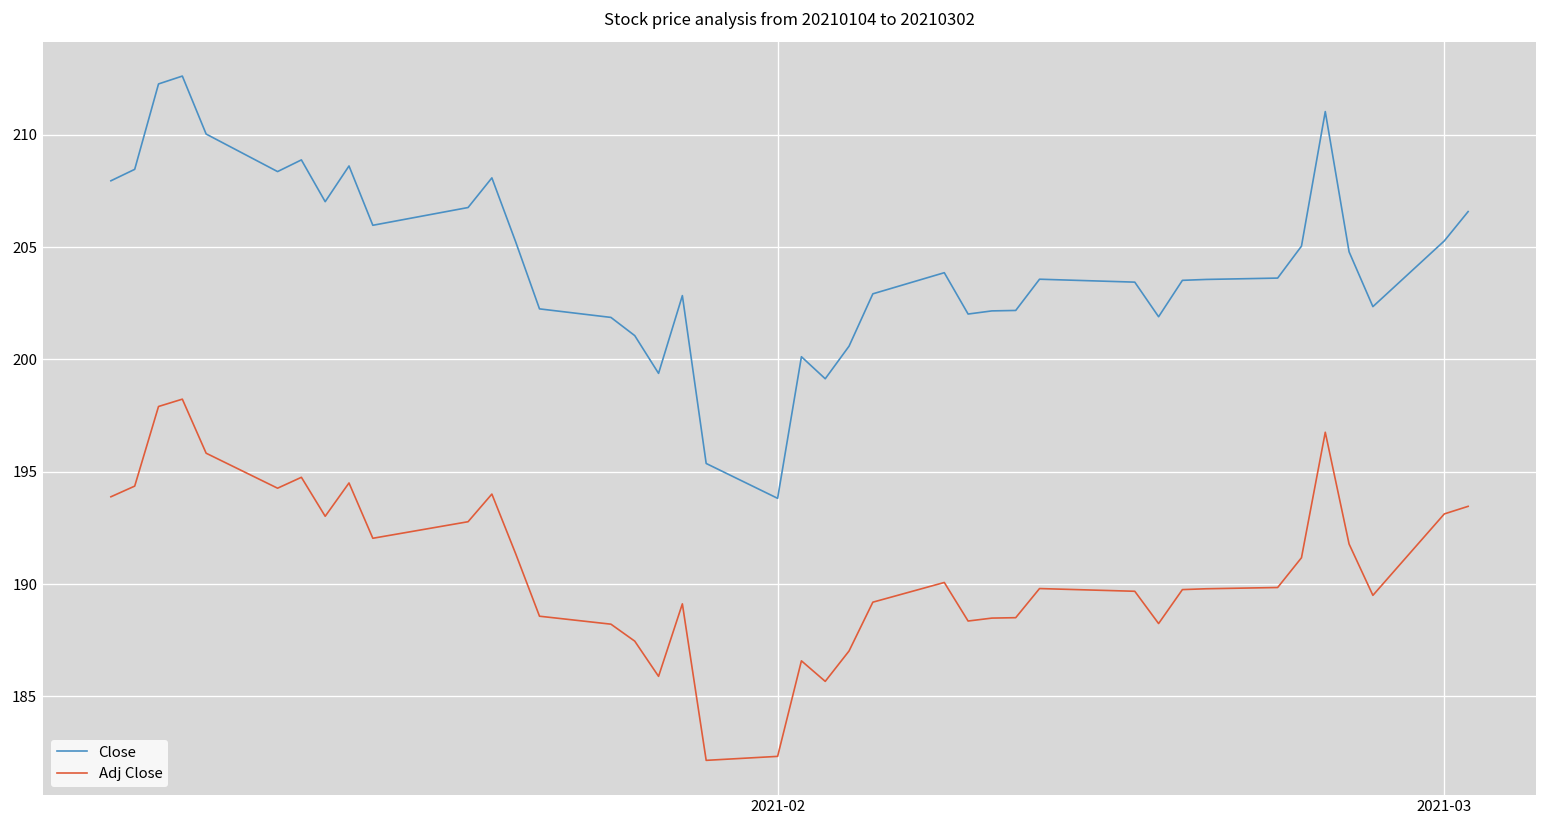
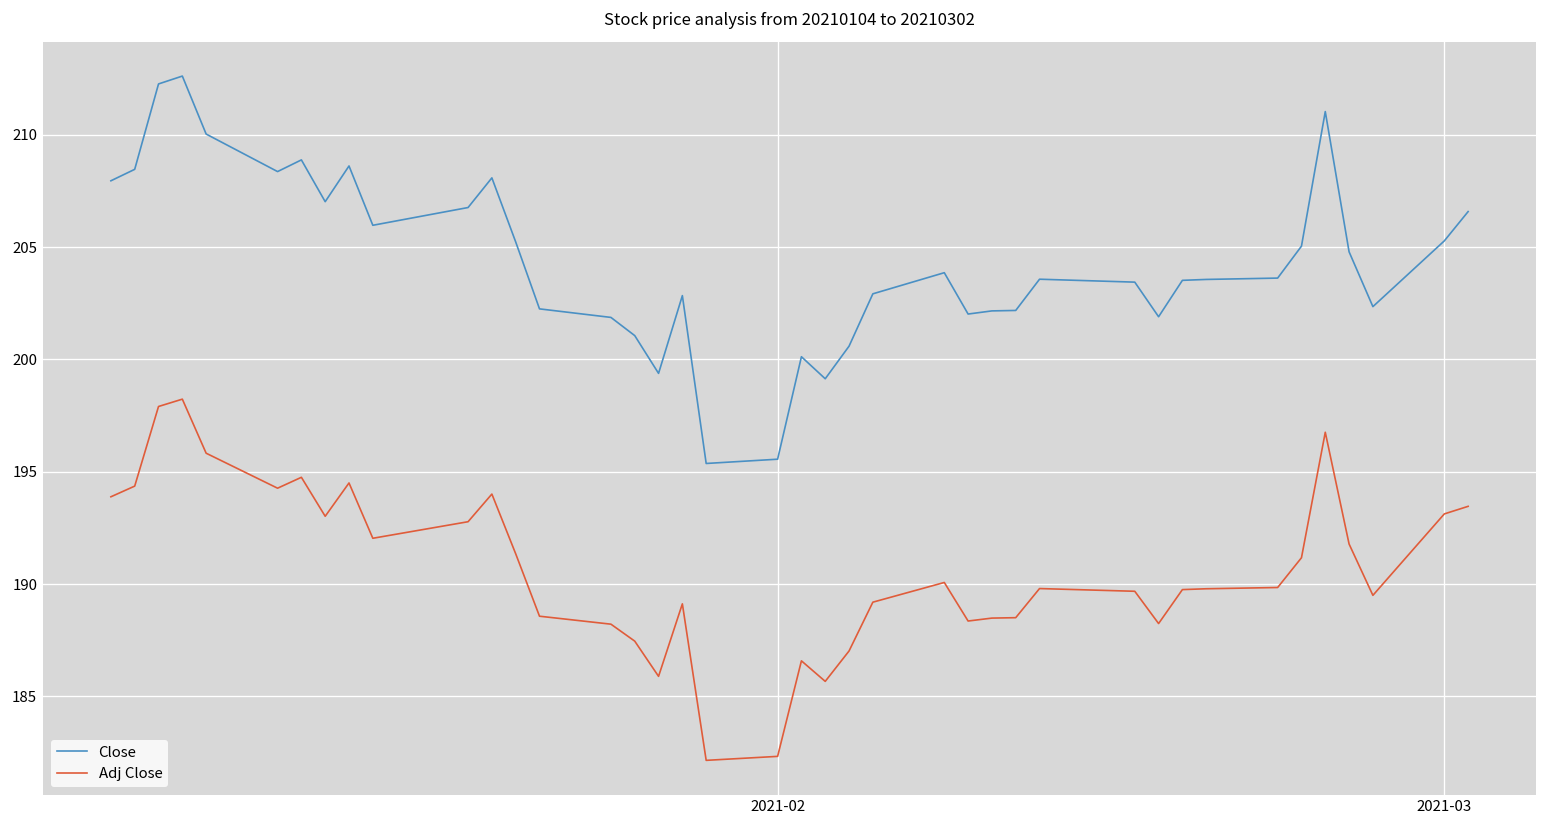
Close, 2021-02: 193.8 -> 195.6
